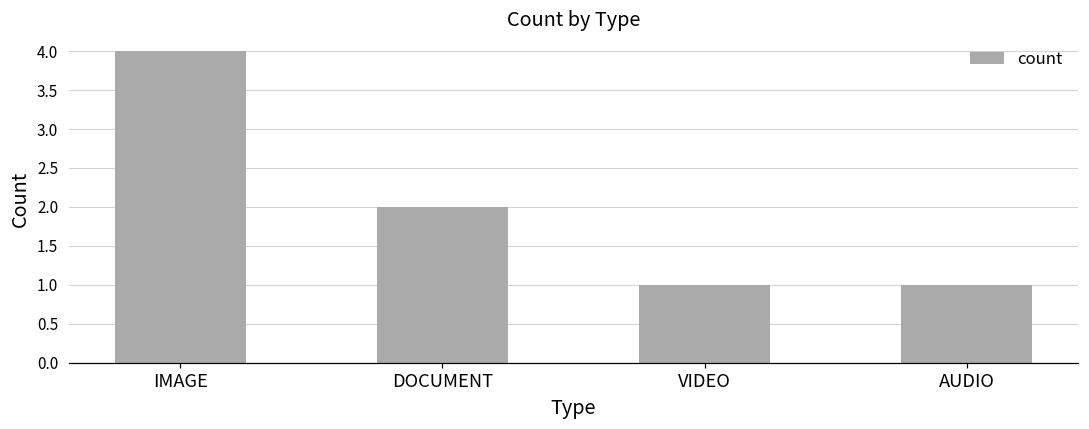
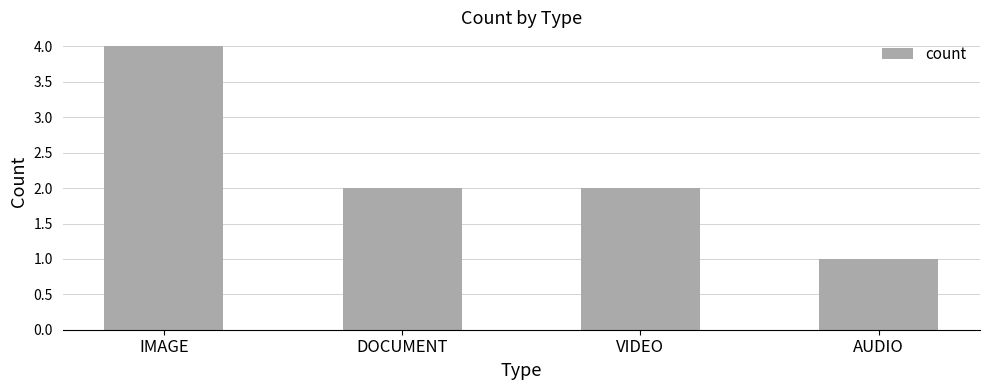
VIDEO: 1 -> 2
